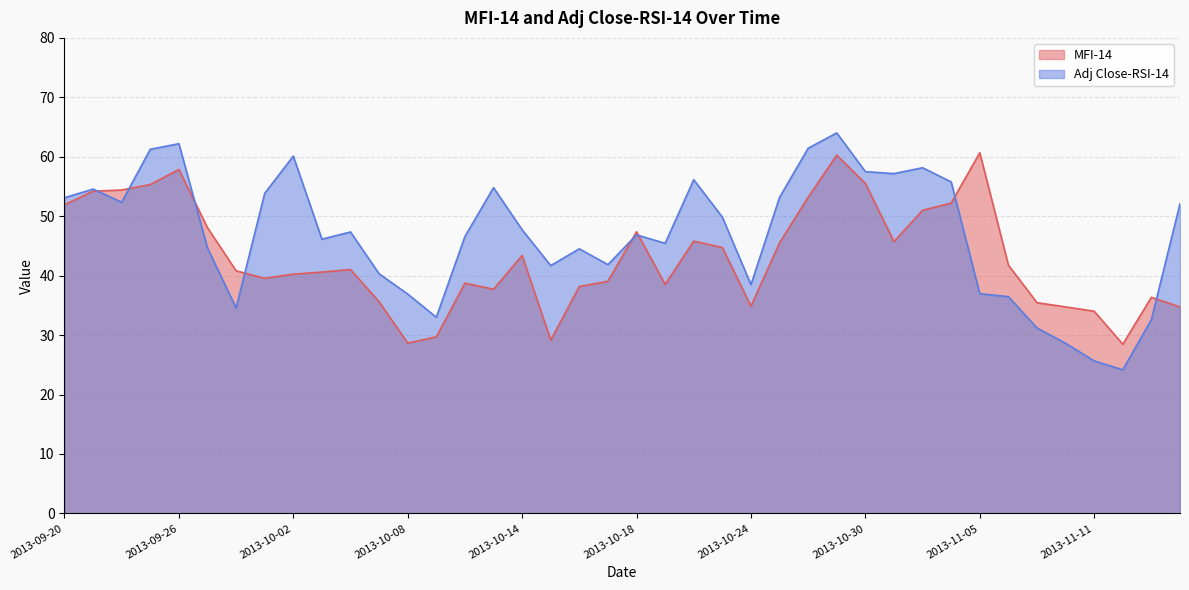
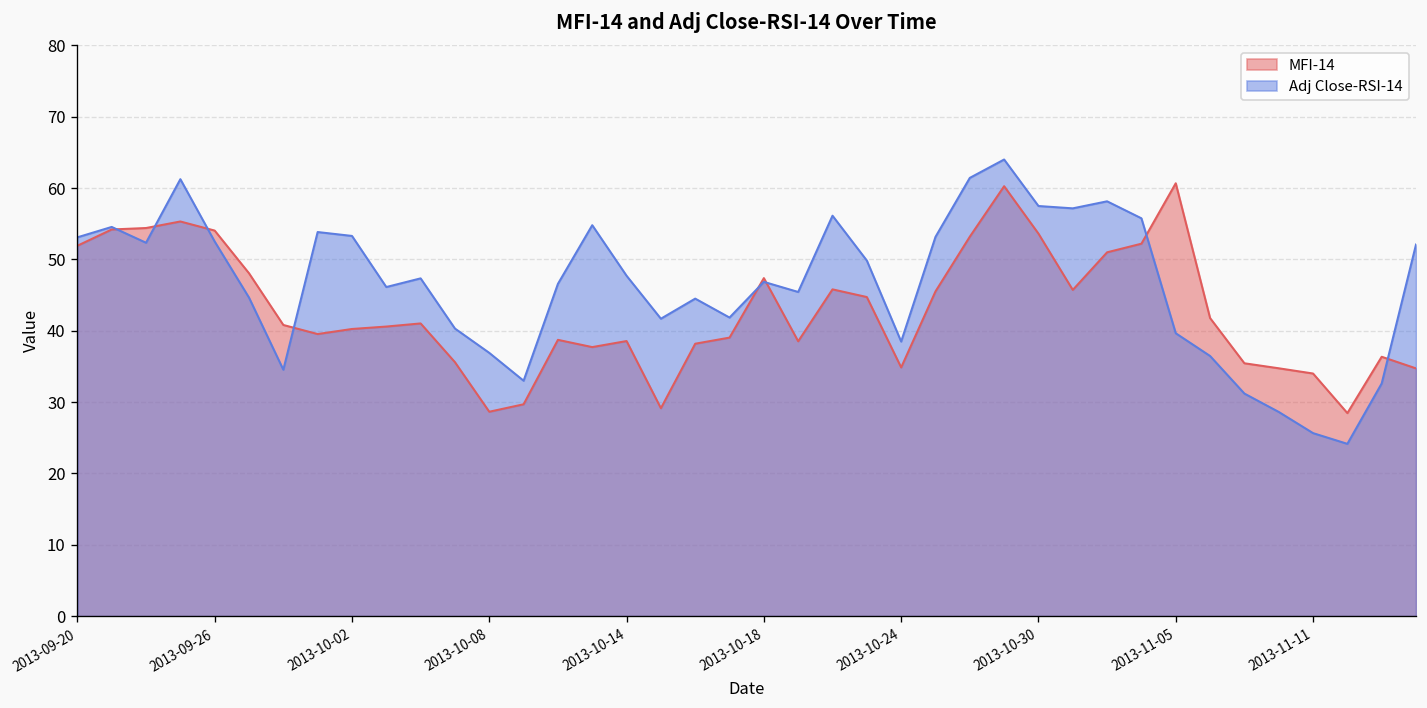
MFI-14, 2013-09-26: 58 -> 54
Adj Close-RSI-14, 2013-09-26: 62 -> 53
Adj Close-RSI-14, 2013-10-02: 60 -> 53
MFI-14, 2013-10-14: 43 -> 39
MFI-14, 2013-10-30: 56 -> 54
Adj Close-RSI-14, 2013-11-05: 37 -> 40
